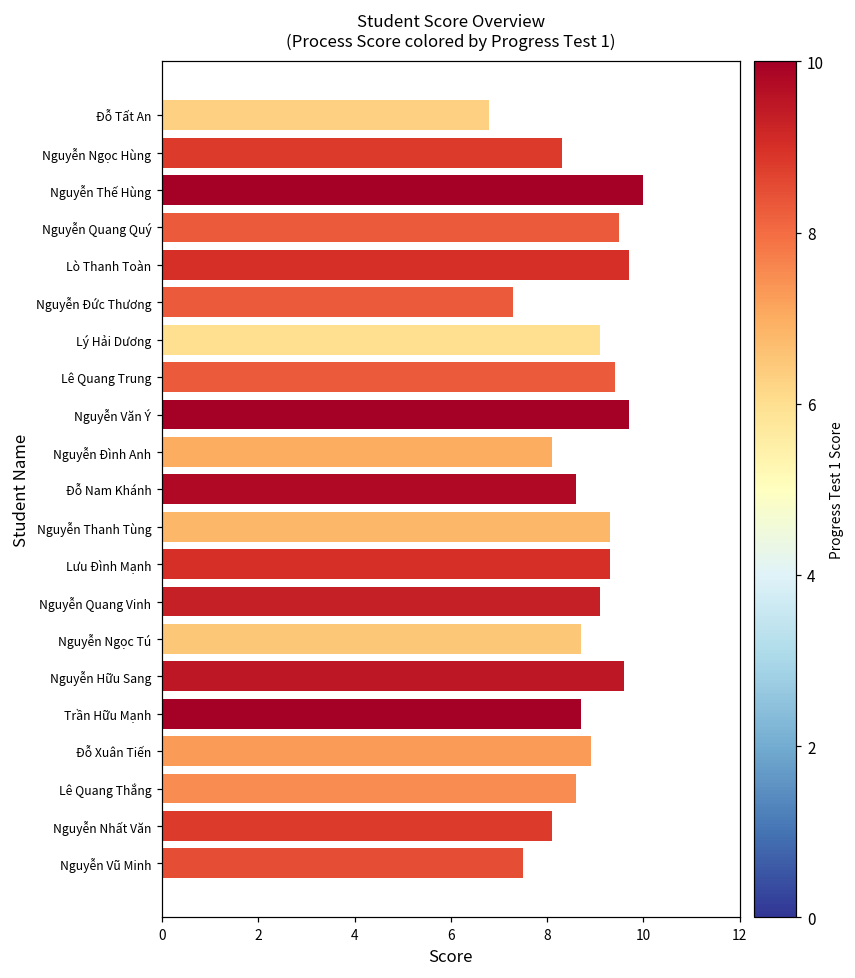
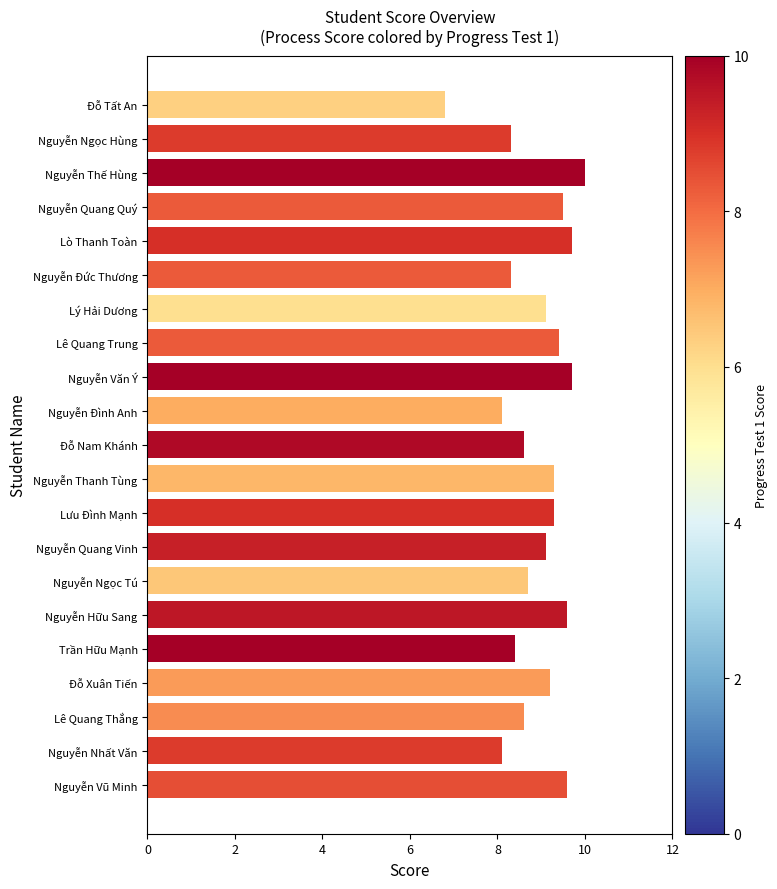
Nguyễn Đức Thương: 7.3 -> 8.3
Trần Hữu Mạnh: 8.7 -> 8.4
Đỗ Xuân Tiến: 8.9 -> 9.2
Nguyễn Vũ Minh: 7.5 -> 9.6
